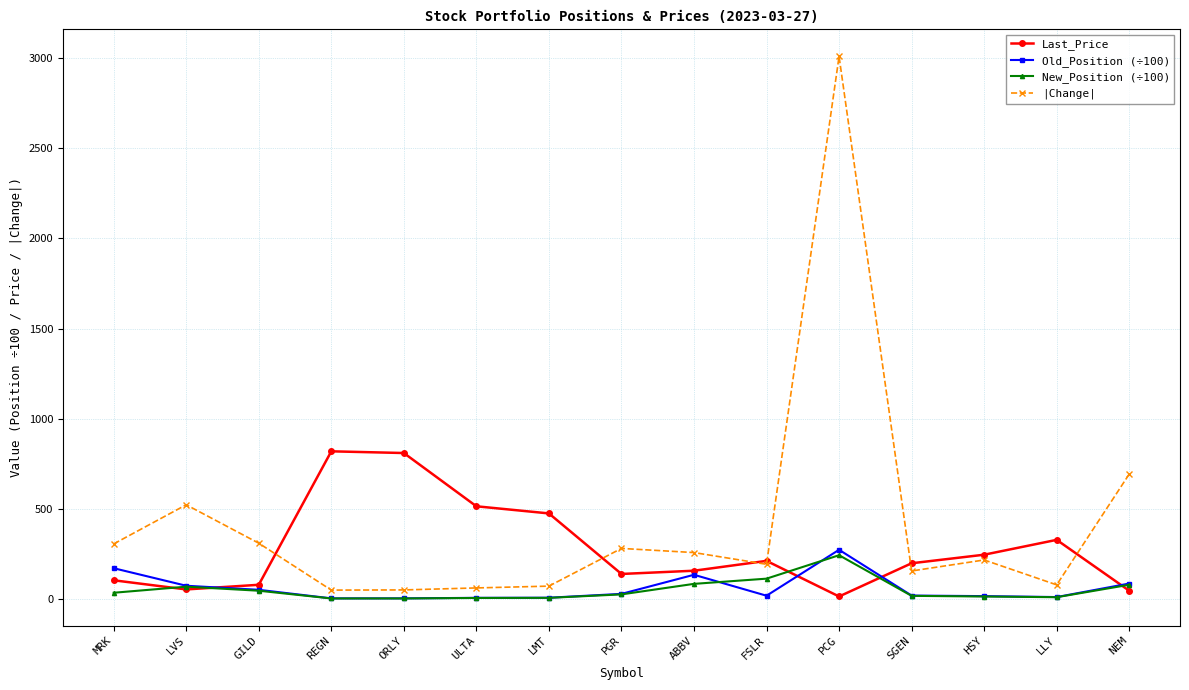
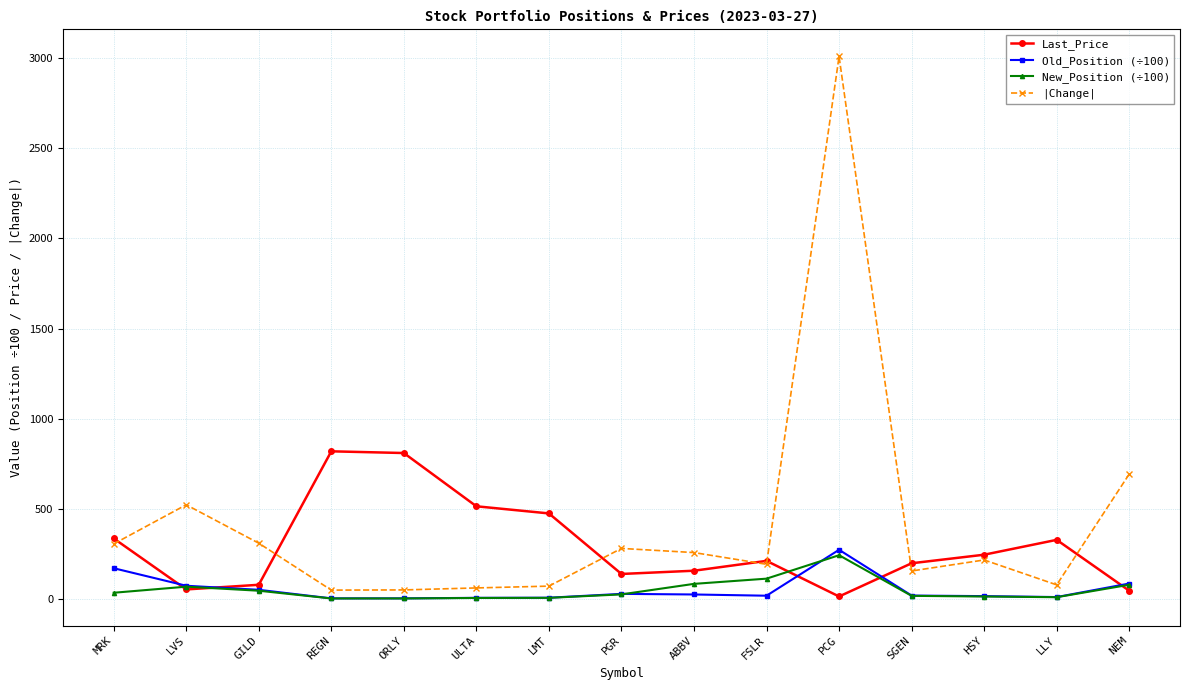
Last_Price, MRK: 110 -> 340
Old_Position (÷100), ABBV: 140 -> 30
